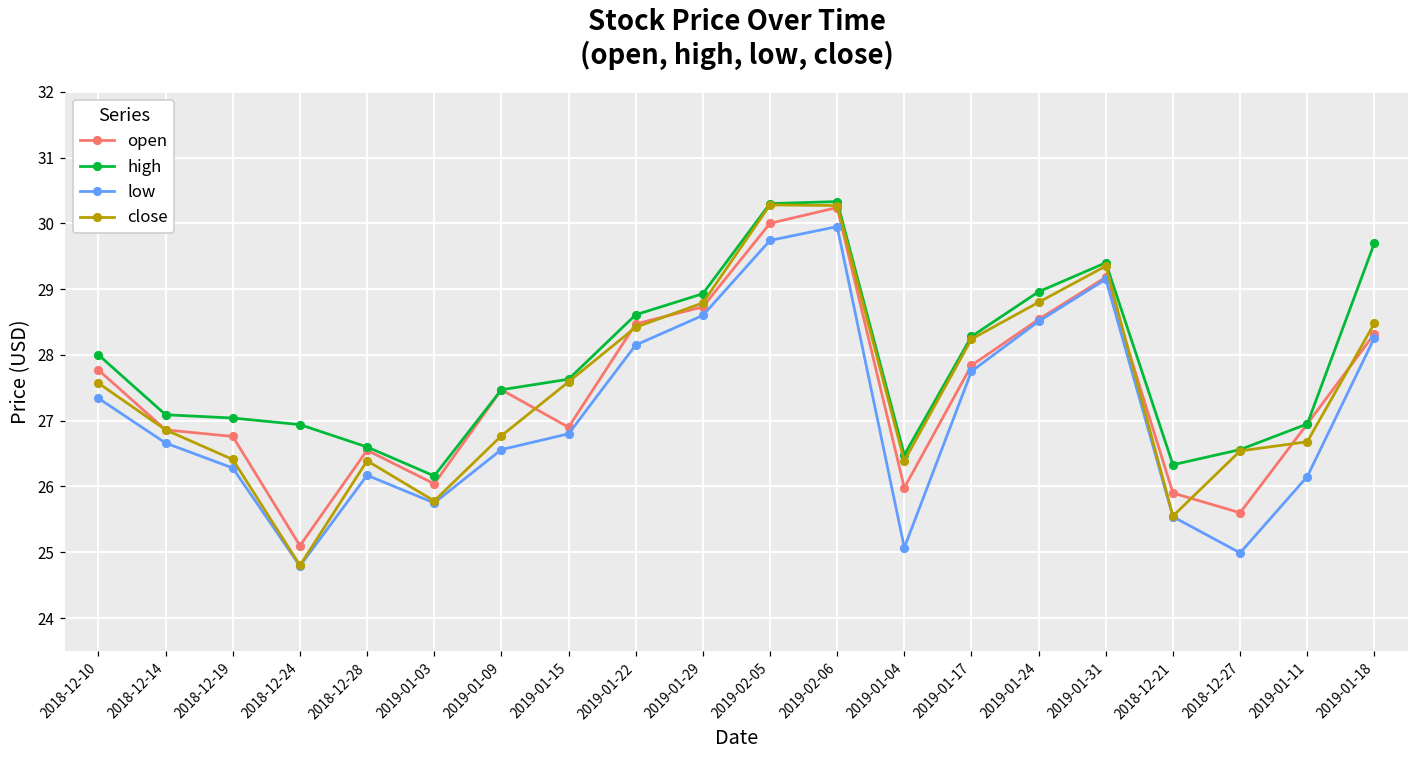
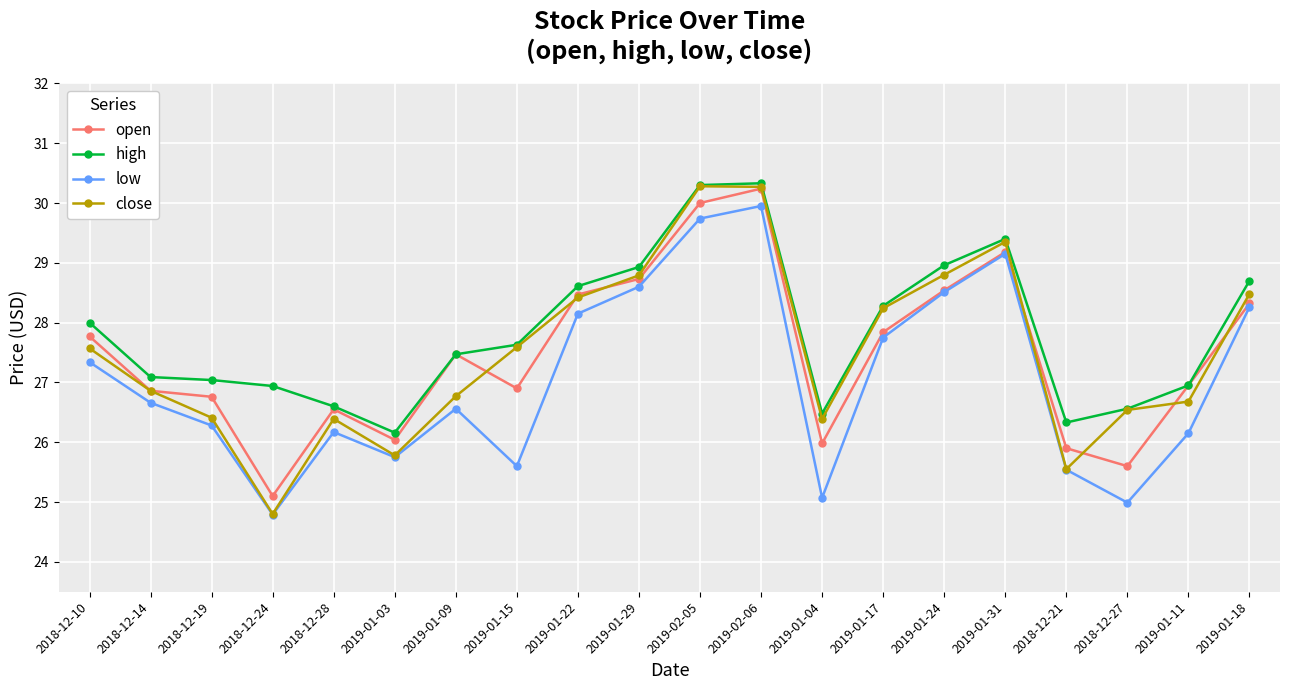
low, 2019-01-15: 26.8 -> 25.6
high, 2019-01-18: 29.7 -> 28.7
